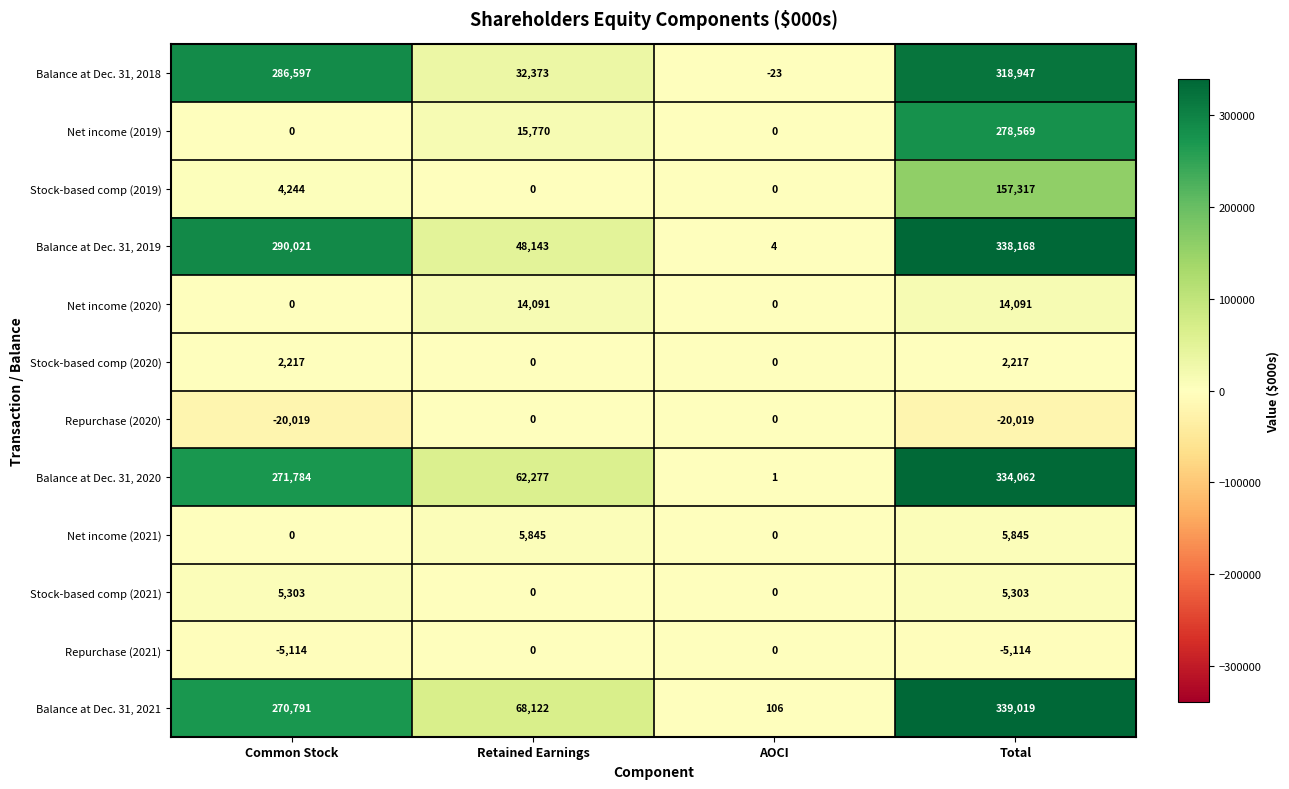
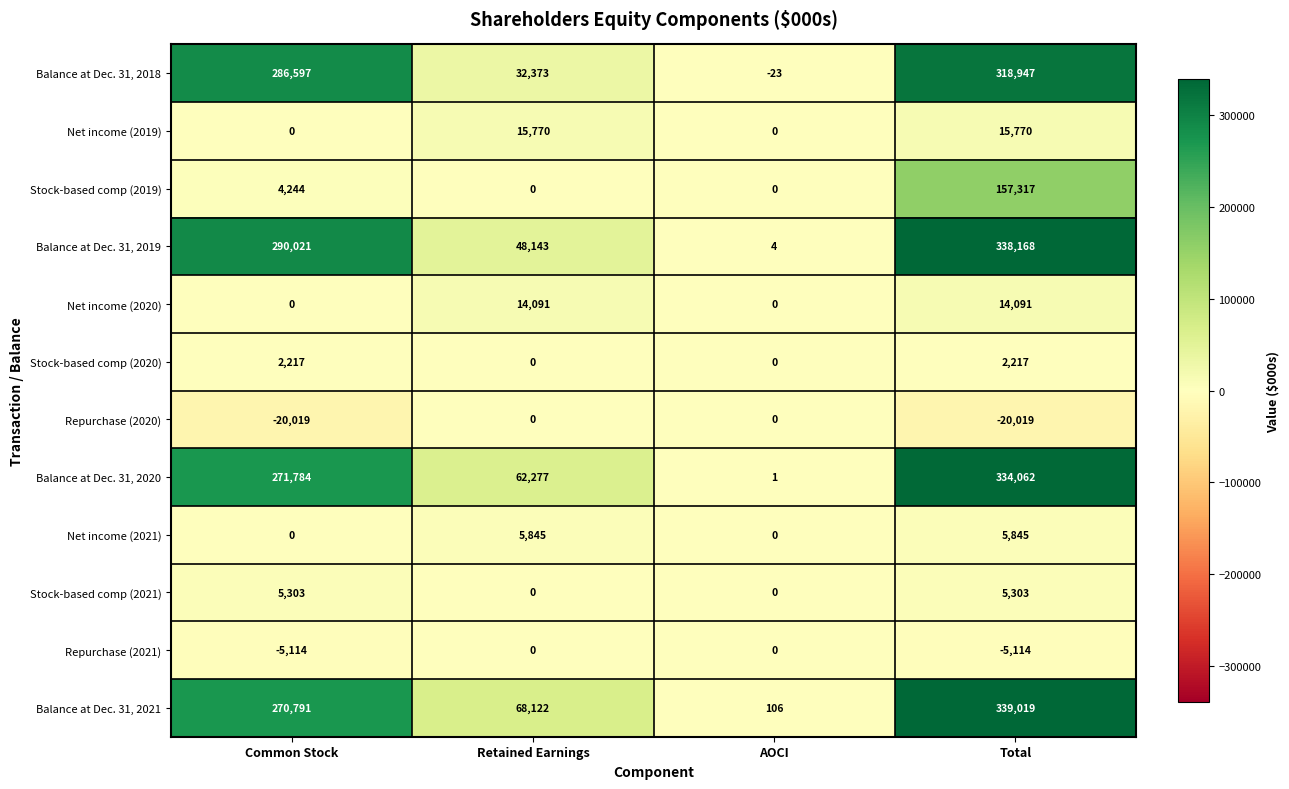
Net income (2019), Total: 278,569 -> 15,770
